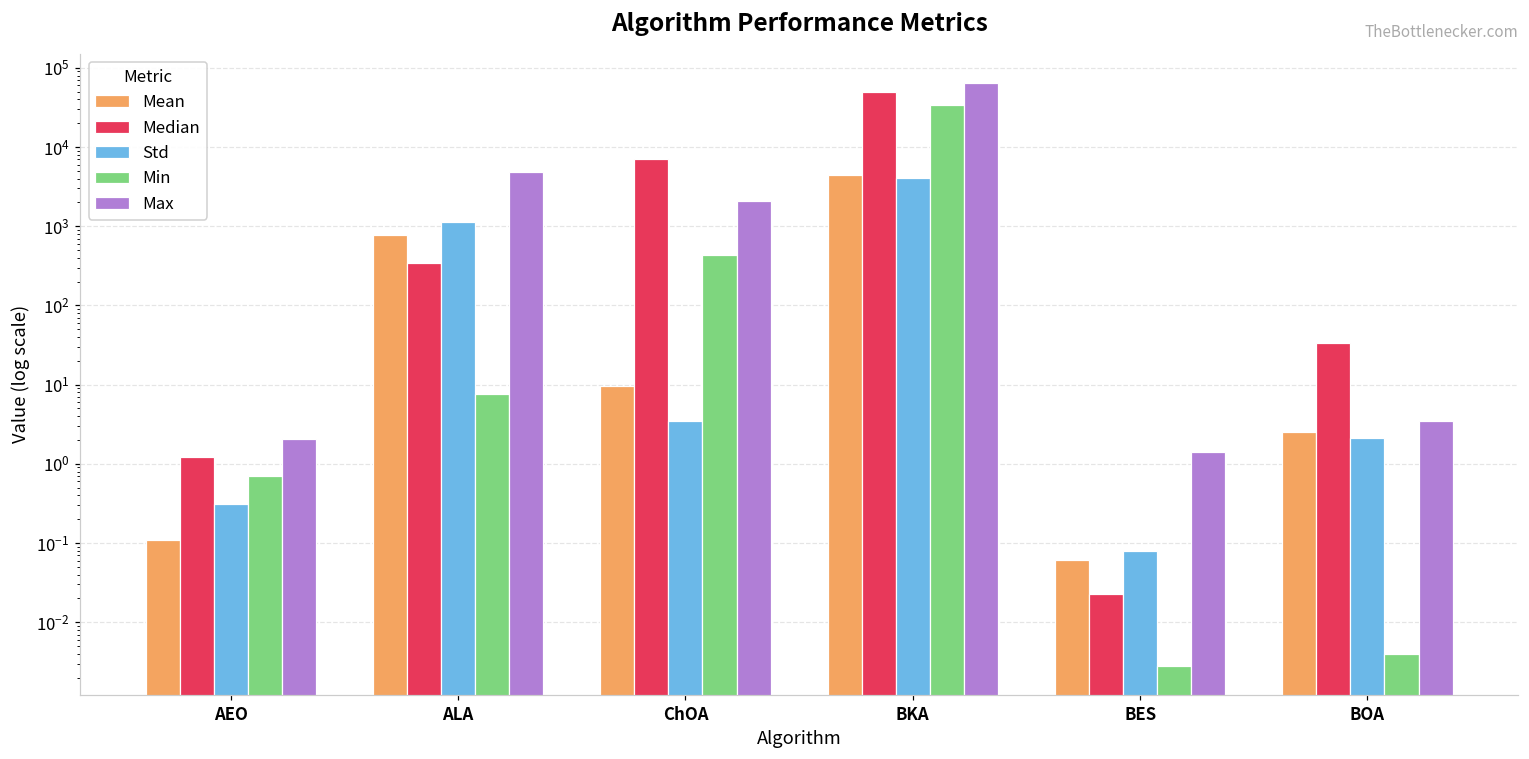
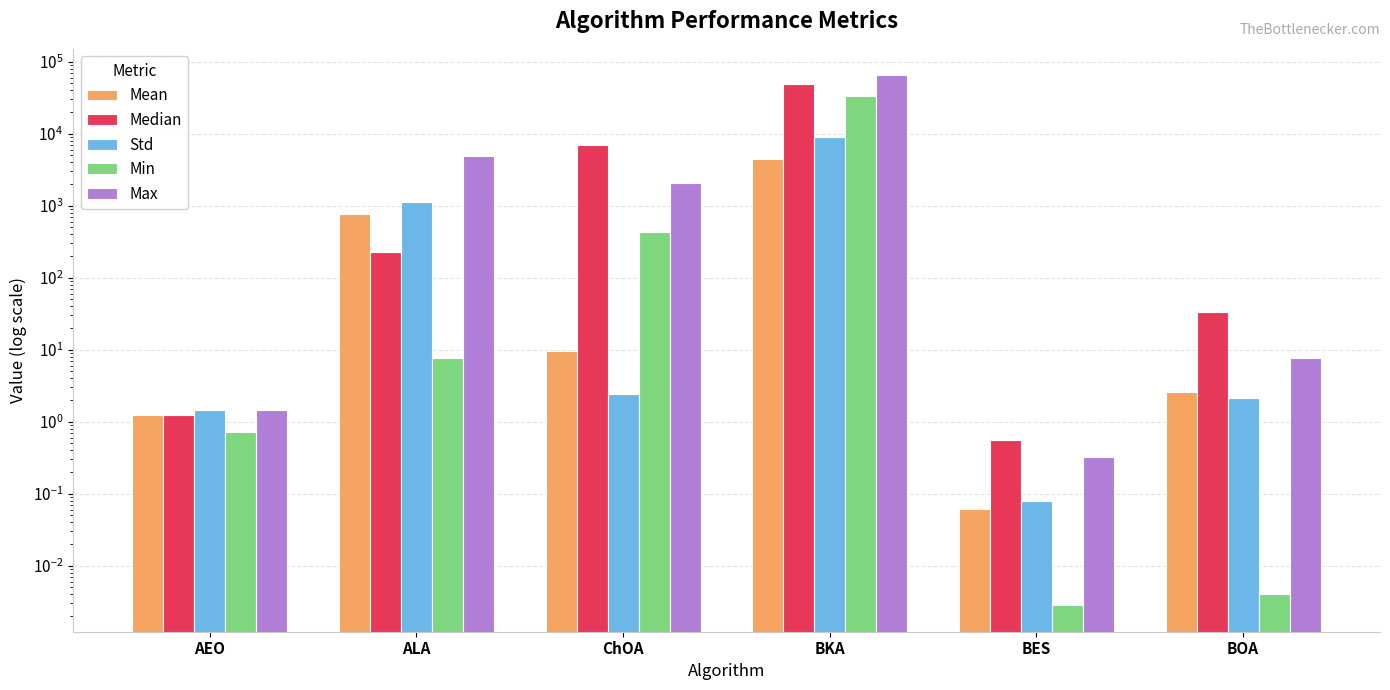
Mean, AEO: 0.11 -> 1.2
Std, AEO: 0.31 -> 1.5
Max, AEO: 2.1 -> 1.5
Median, ALA: 300 -> 230
Std, ChOA: 3 -> 2.4
Std, BKA: 4000 -> 9000
Median, BES: 0.023 -> 0.6
Max, BES: 1.4 -> 0.3
Max, BOA: 3 -> 8
